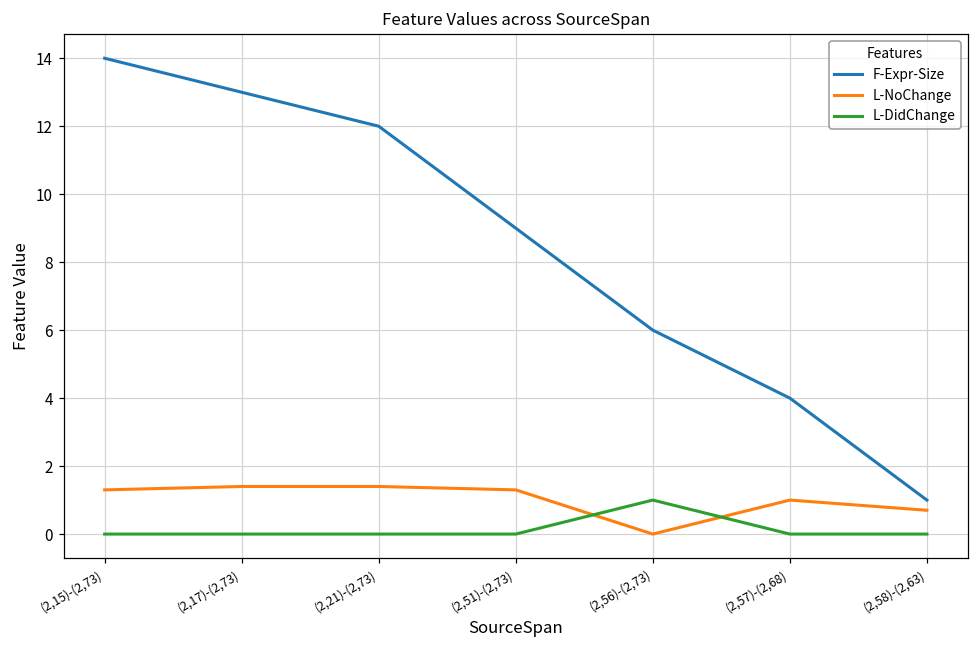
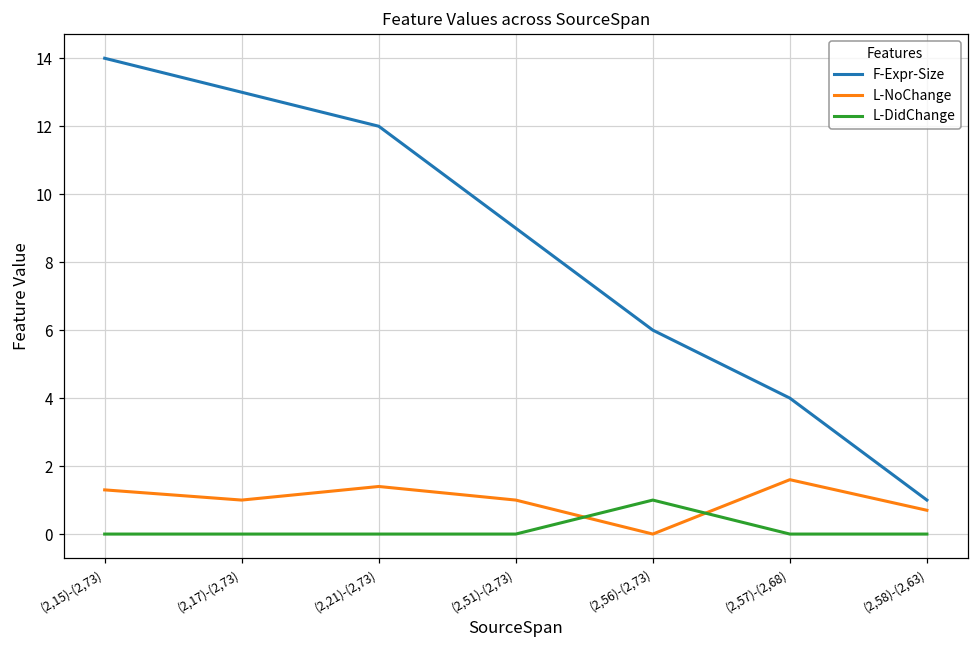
L-NoChange, (2,17)-(2,73): 1.4 -> 1.0
L-NoChange, (2,51)-(2,73): 1.3 -> 1.0
L-NoChange, (2,57)-(2,68): 1.0 -> 1.6
